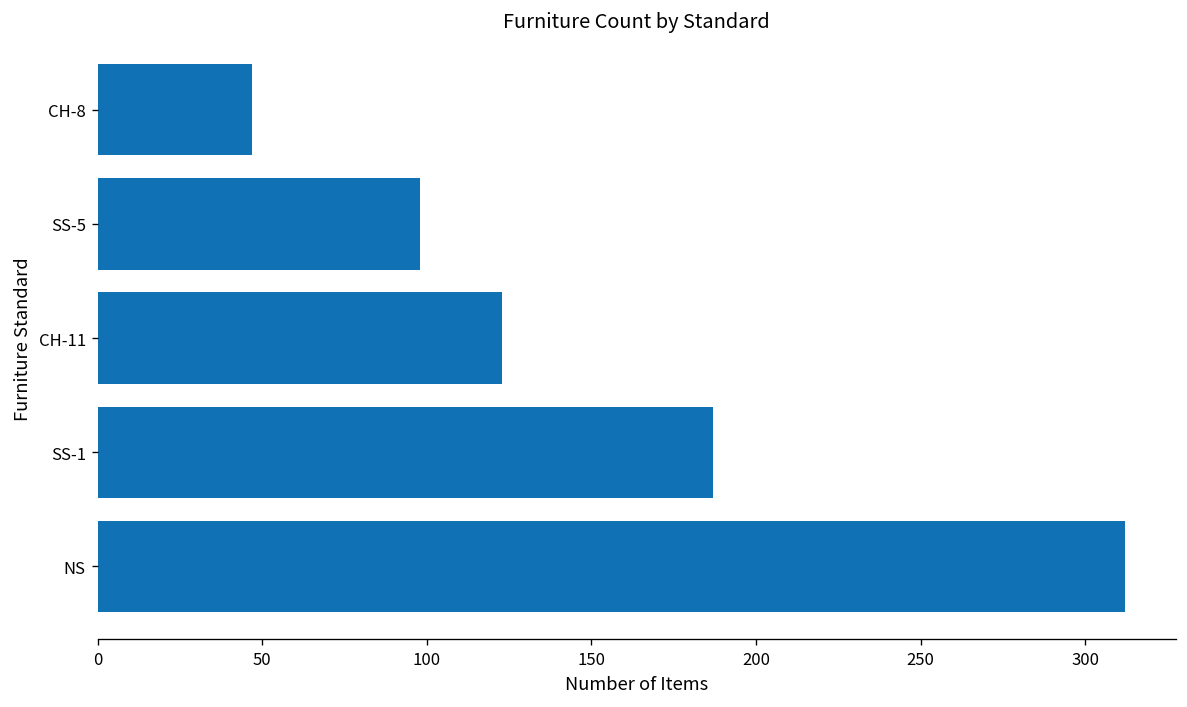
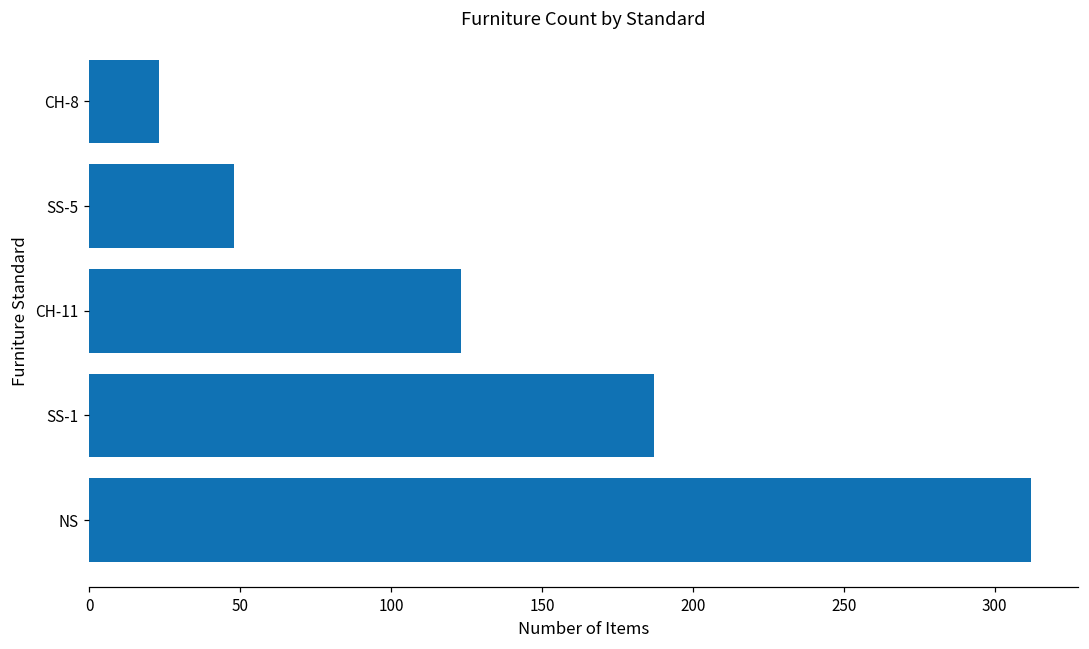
CH-8: 47 -> 23
SS-5: 98 -> 48
